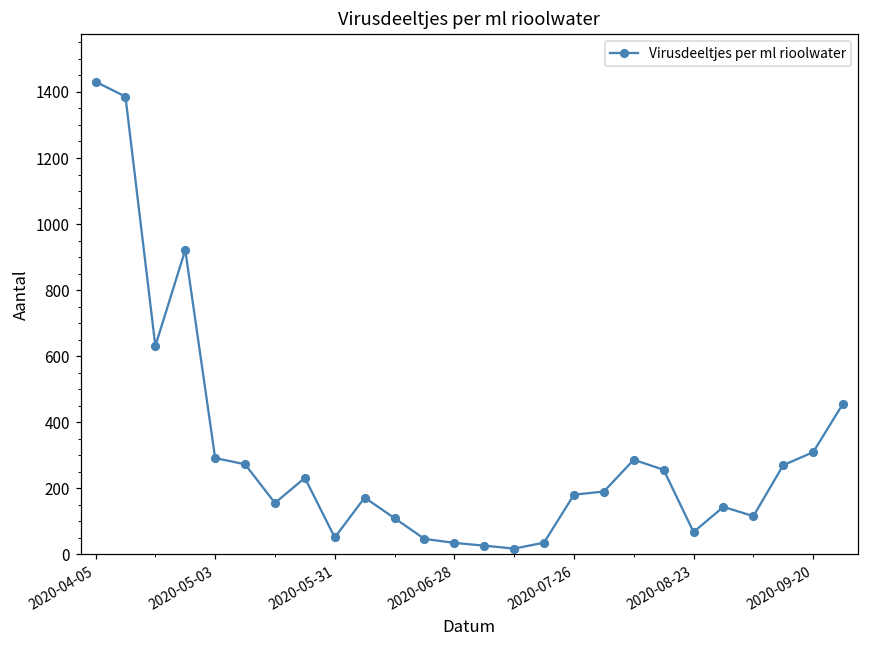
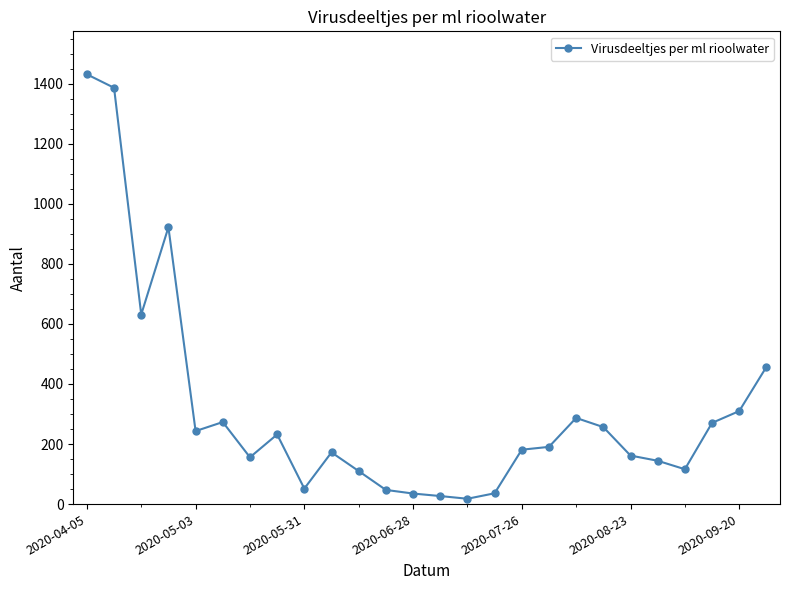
2020-05-03: 290 -> 240
2020-08-23: 70 -> 160
